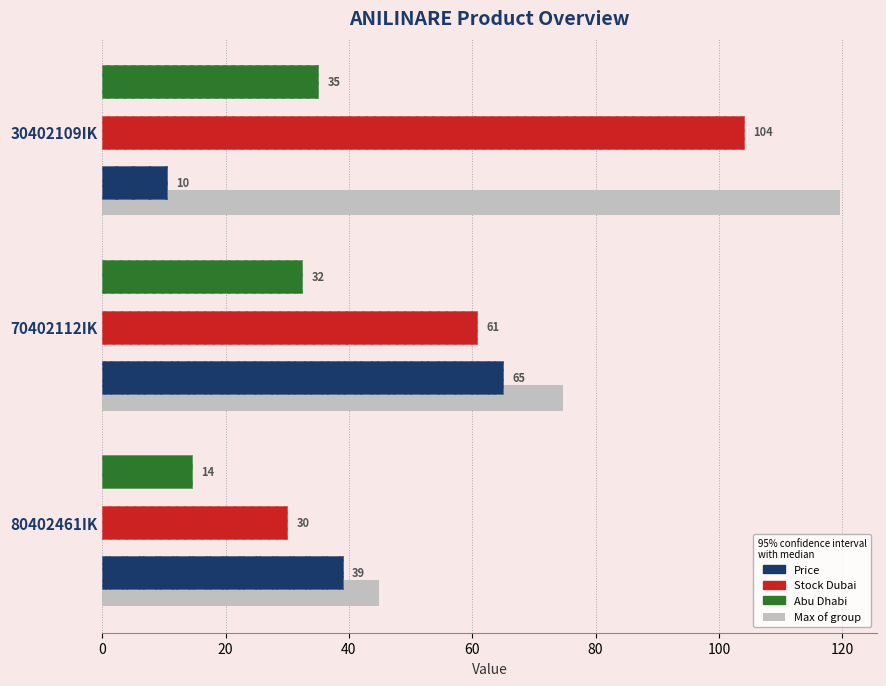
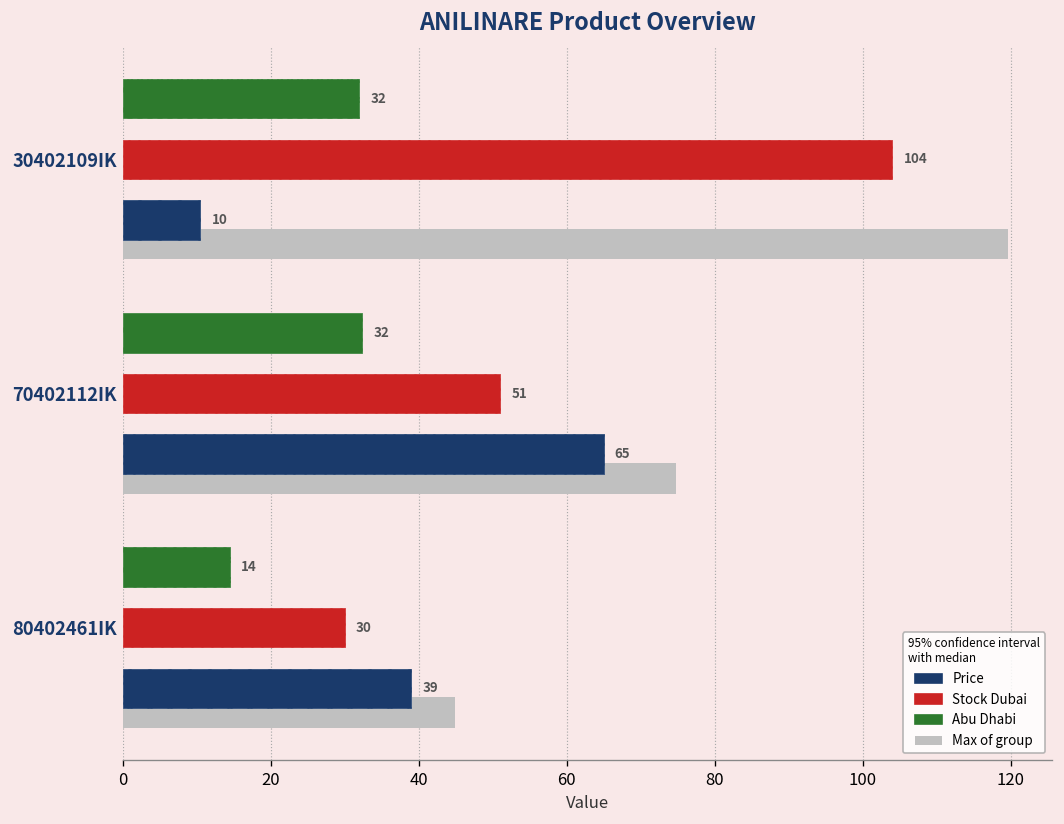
Abu Dhabi, 30402109IK: 35 -> 32
Stock Dubai, 70402112IK: 61 -> 51
